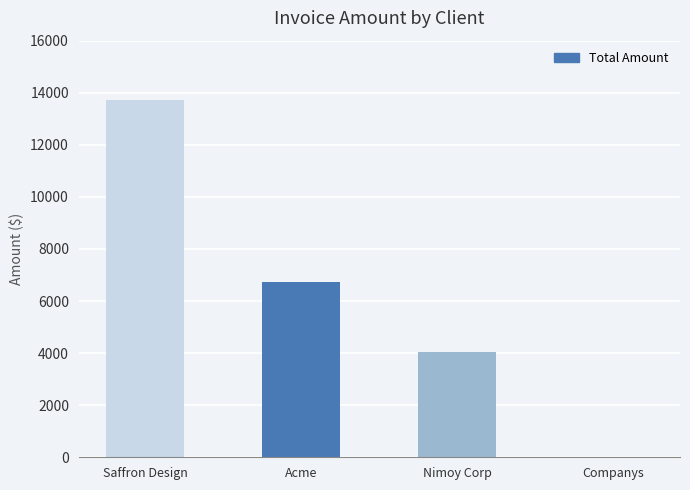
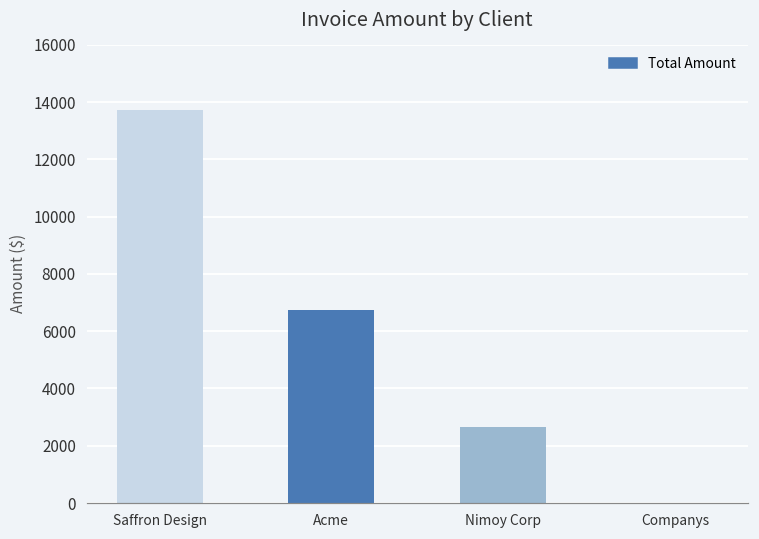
Nimoy Corp: 4000 -> 2600
